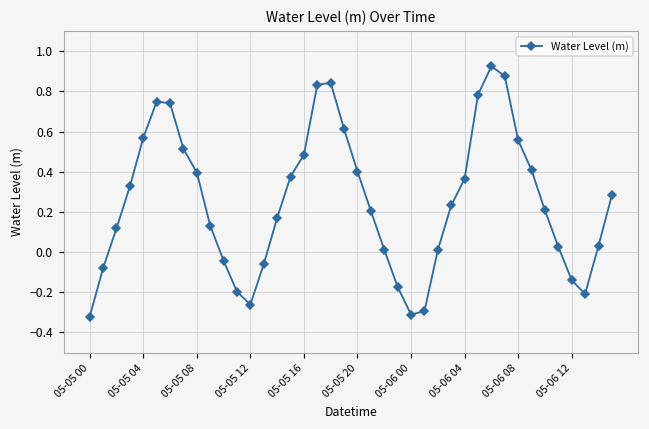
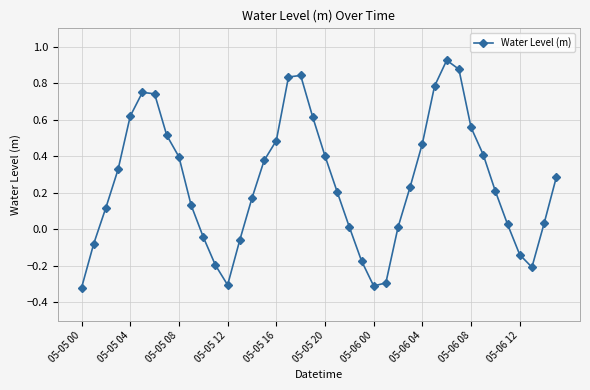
05-05 04: 0.57 -> 0.62
05-05 12: -0.26 -> -0.31
05-06 04: 0.36 -> 0.47
